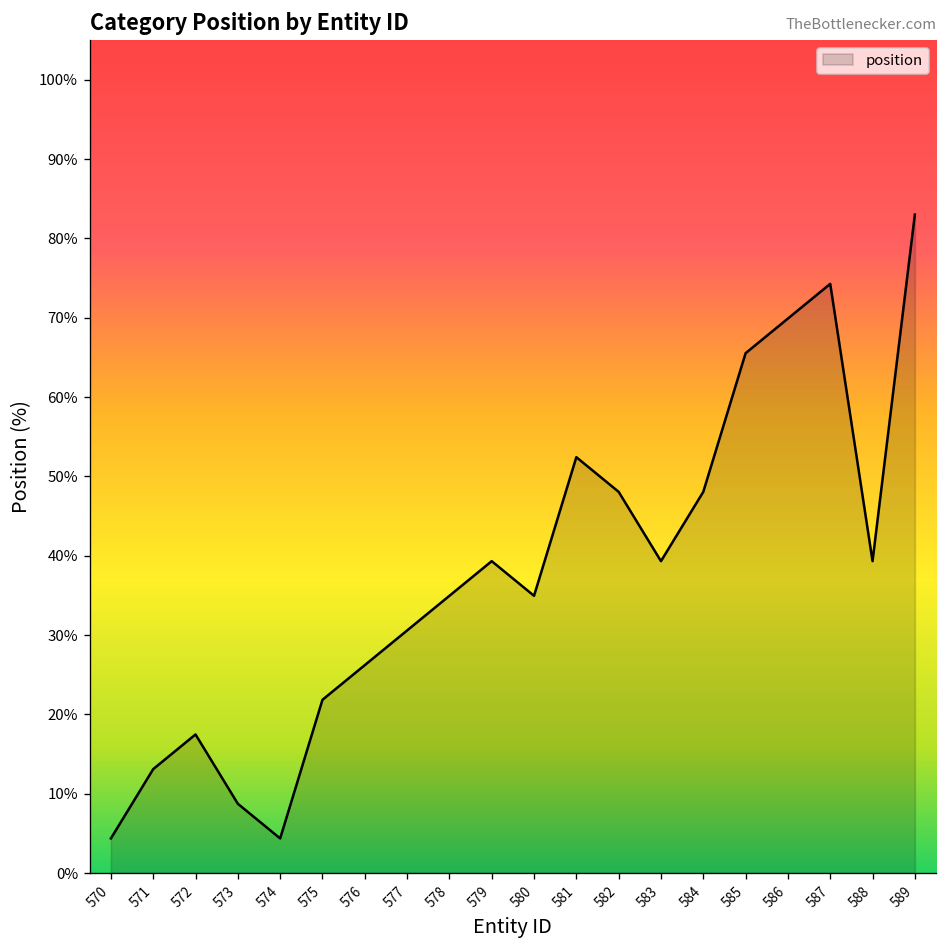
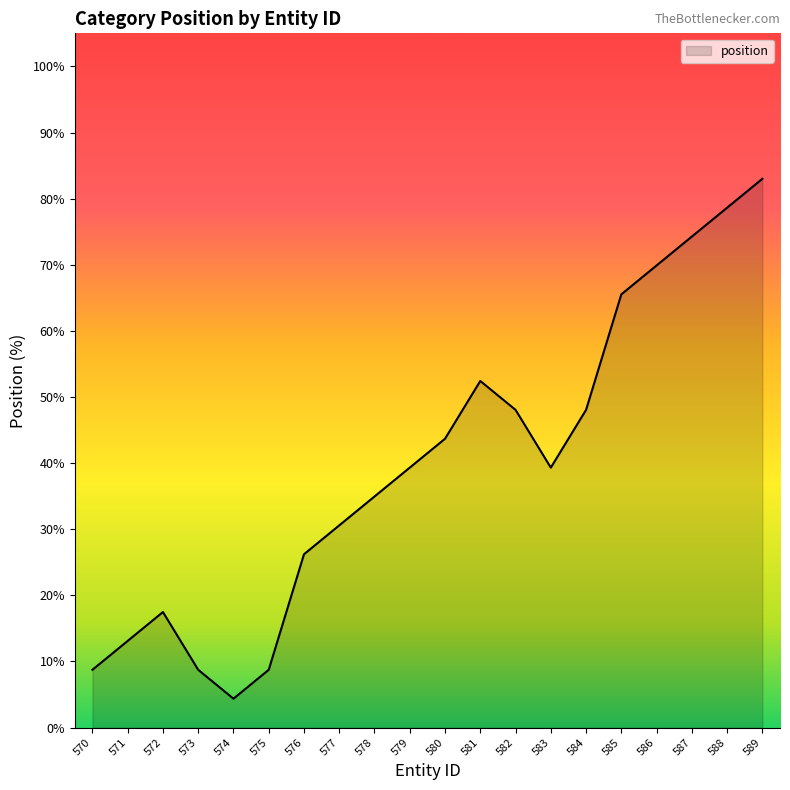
570: 4% -> 9%
575: 22% -> 9%
580: 35% -> 44%
588: 39% -> 79%
